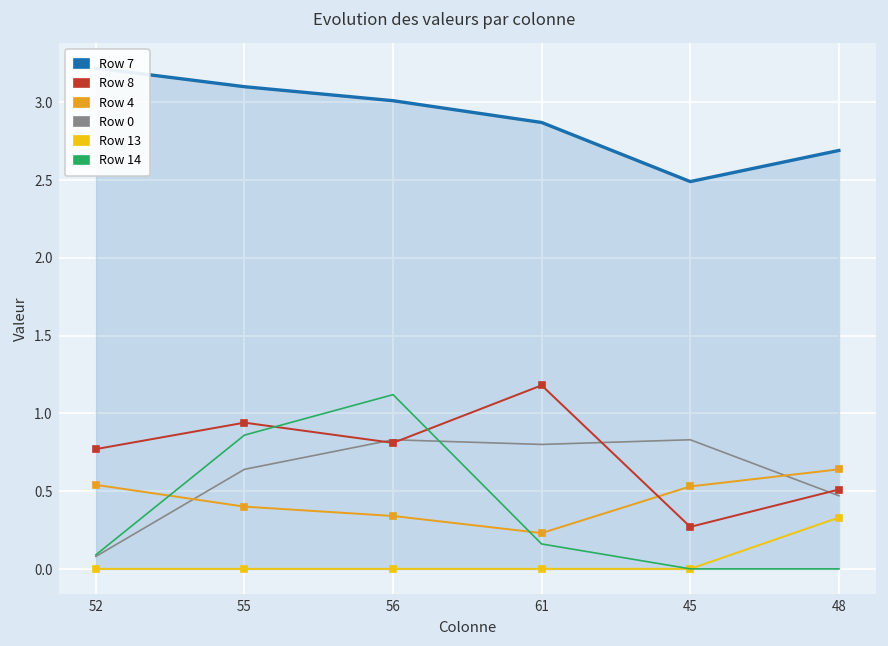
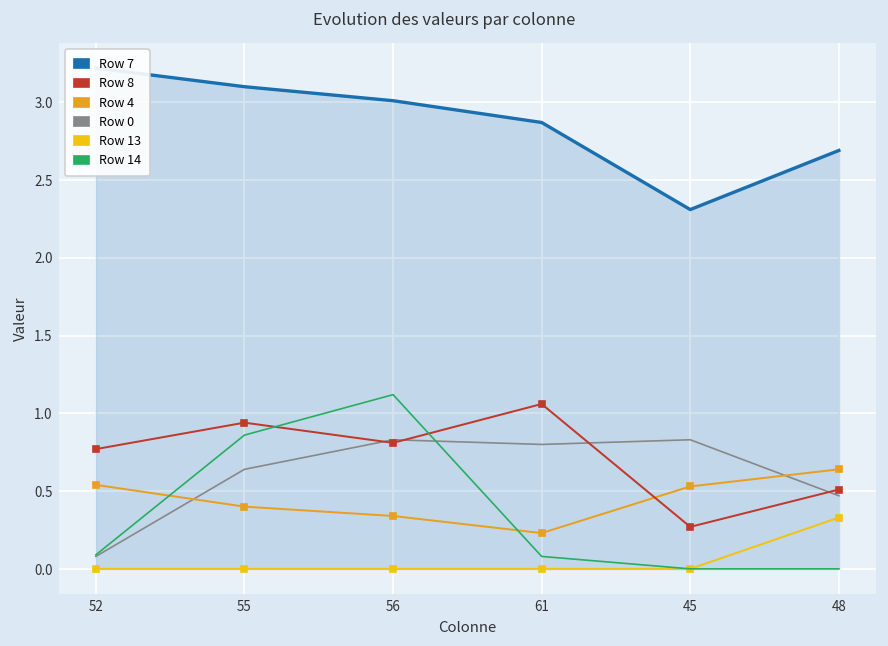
Row 8, 61: 1.18 -> 1.06
Row 14, 61: 0.16 -> 0.08
Row 7, 45: 2.49 -> 2.31
